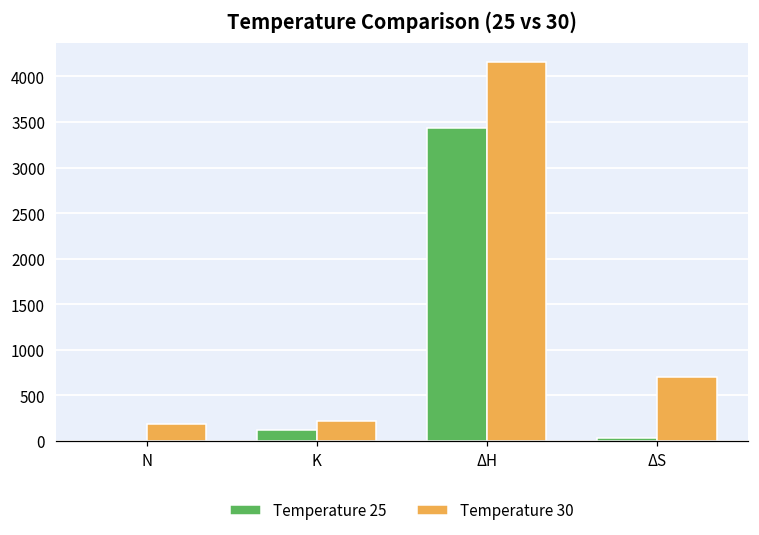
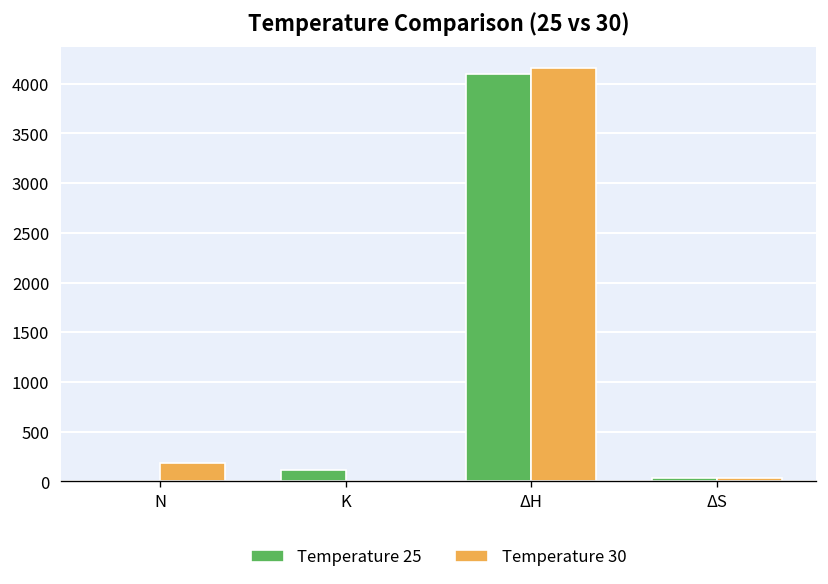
Temperature 30, K: 200 -> 0
Temperature 25, ΔH: 3400 -> 4100
Temperature 30, ΔS: 700 -> 0
